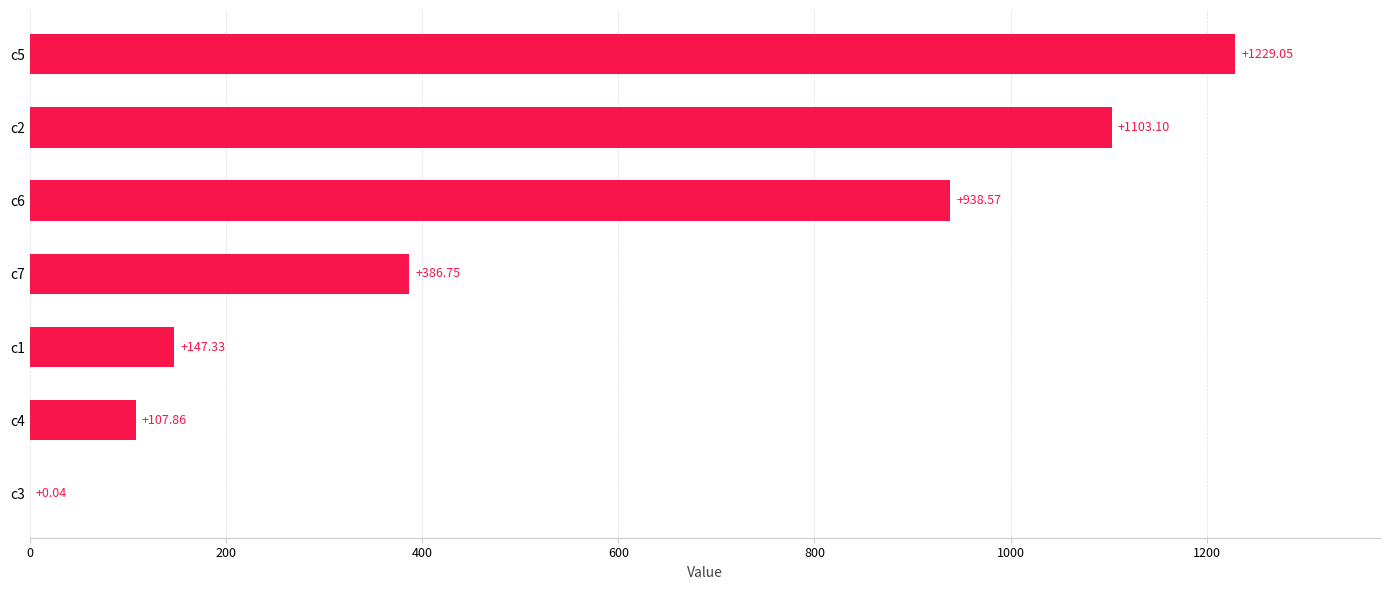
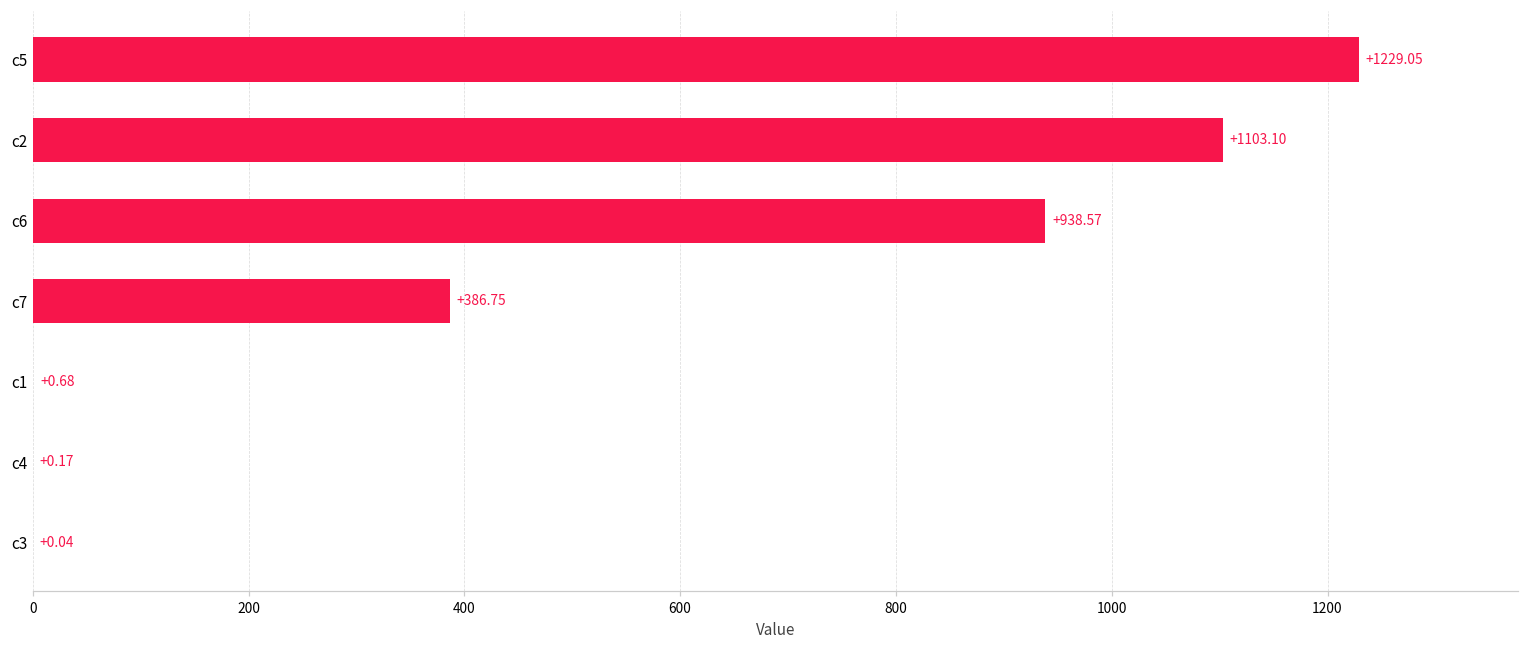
c1: +147.33 -> +0.68
c4: +107.86 -> +0.17
